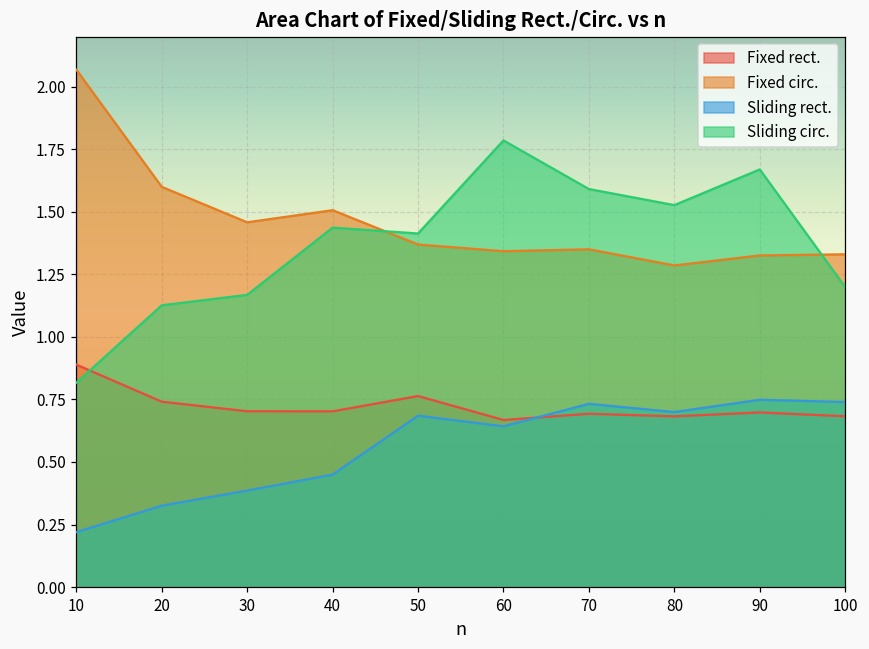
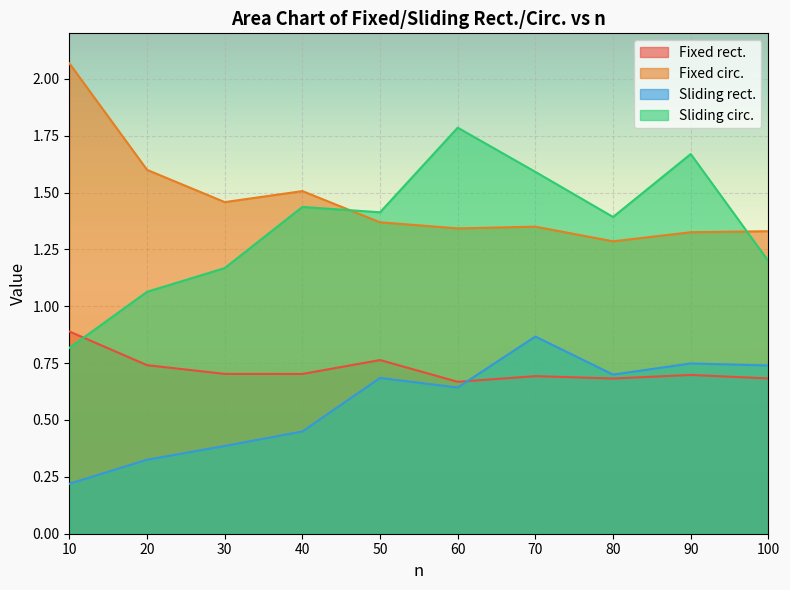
Sliding circ., 20: 1.13 -> 1.06
Sliding rect., 70: 0.73 -> 0.87
Sliding circ., 80: 1.53 -> 1.39
